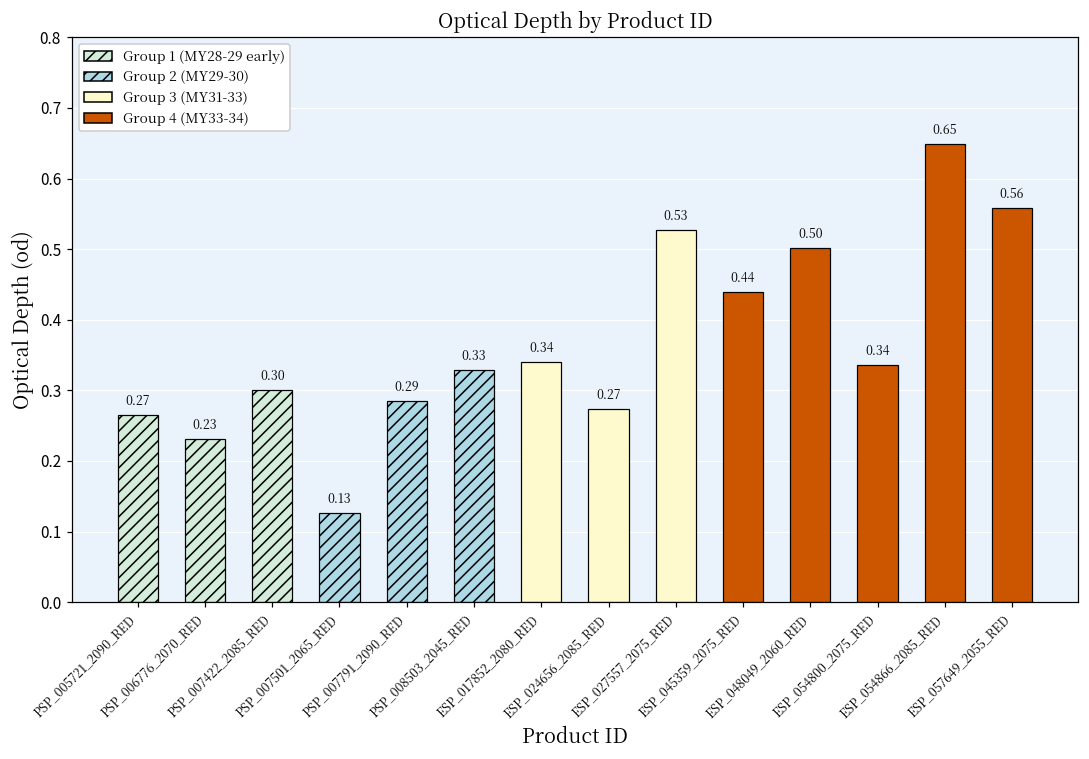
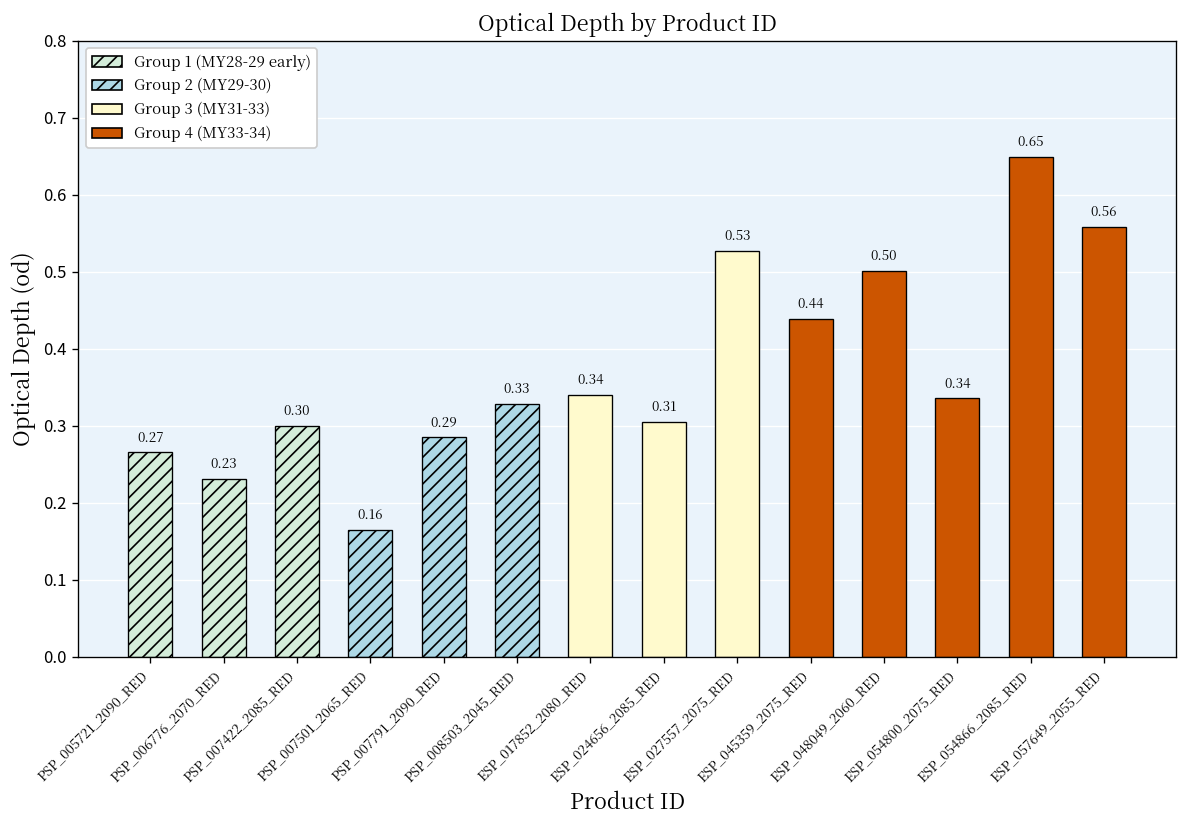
PSP_007501_2065_RED: 0.13 -> 0.16
ESP_024656_2085_RED: 0.27 -> 0.31
